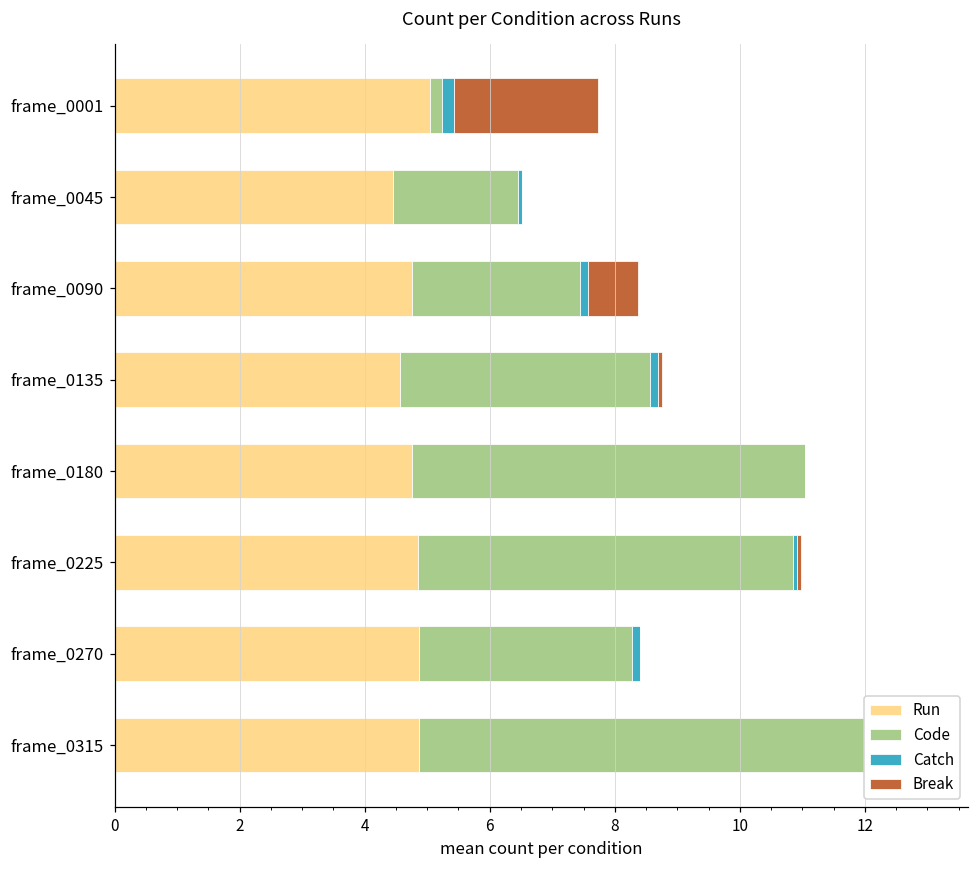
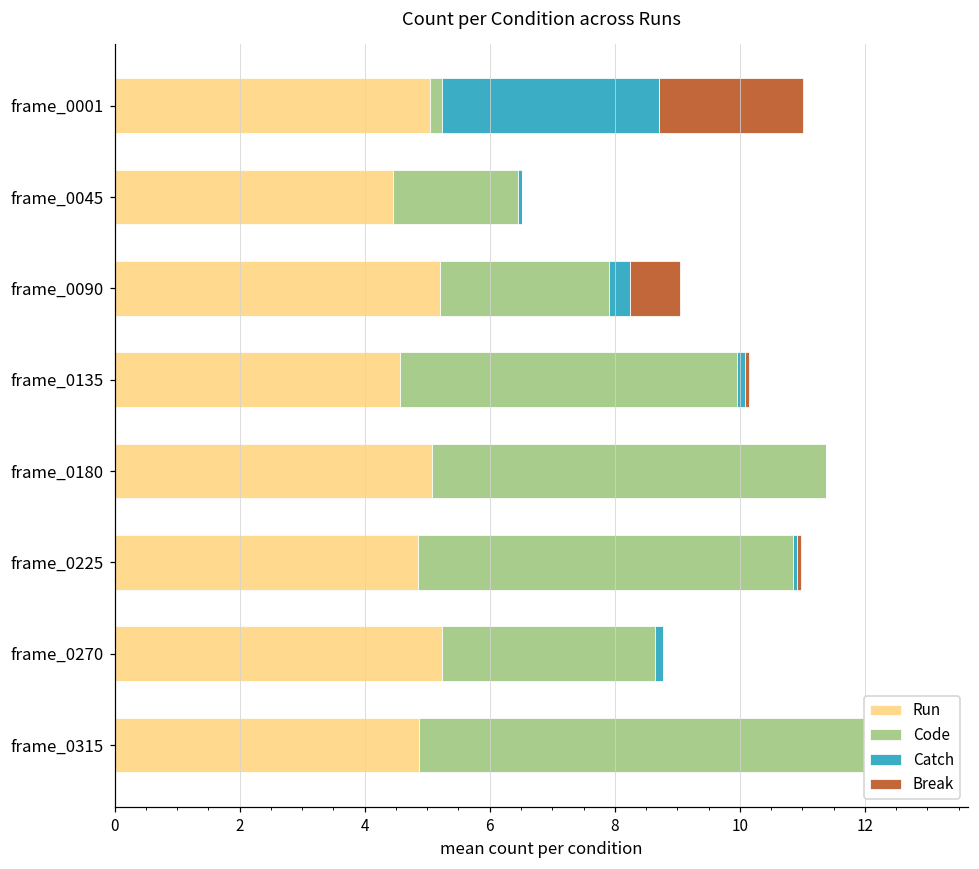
Catch, frame_0001: 0.2 -> 3.5
Run, frame_0090: 4.8 -> 5.2
Catch, frame_0090: 0.1 -> 0.3
Code, frame_0135: 4.0 -> 5.4
Run, frame_0180: 4.8 -> 5.1
Run, frame_0270: 4.9 -> 5.2
